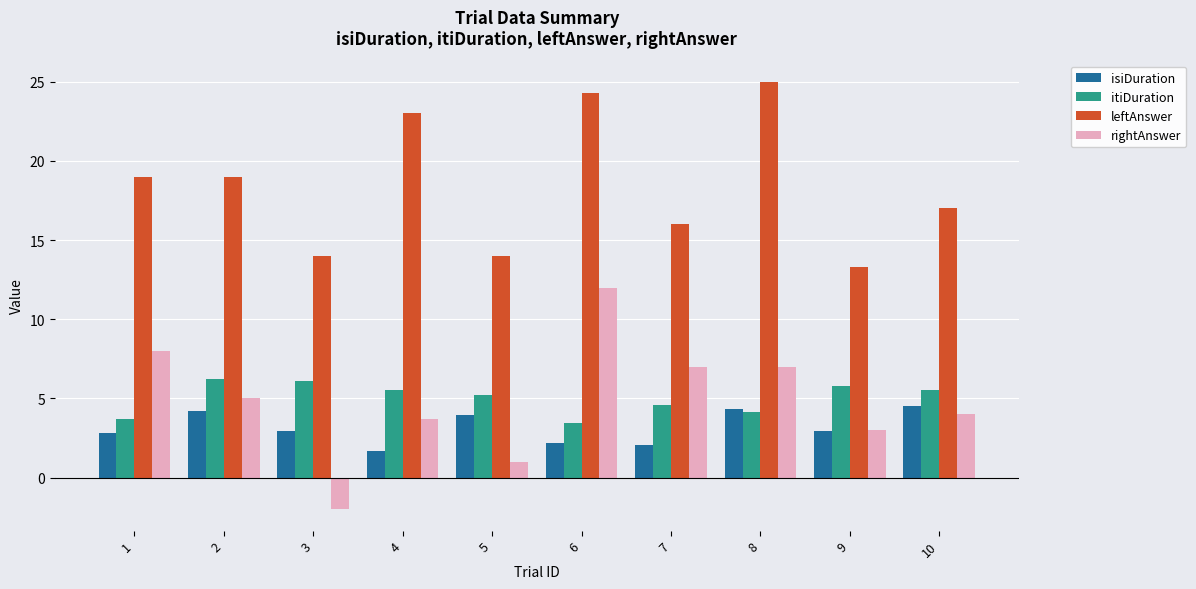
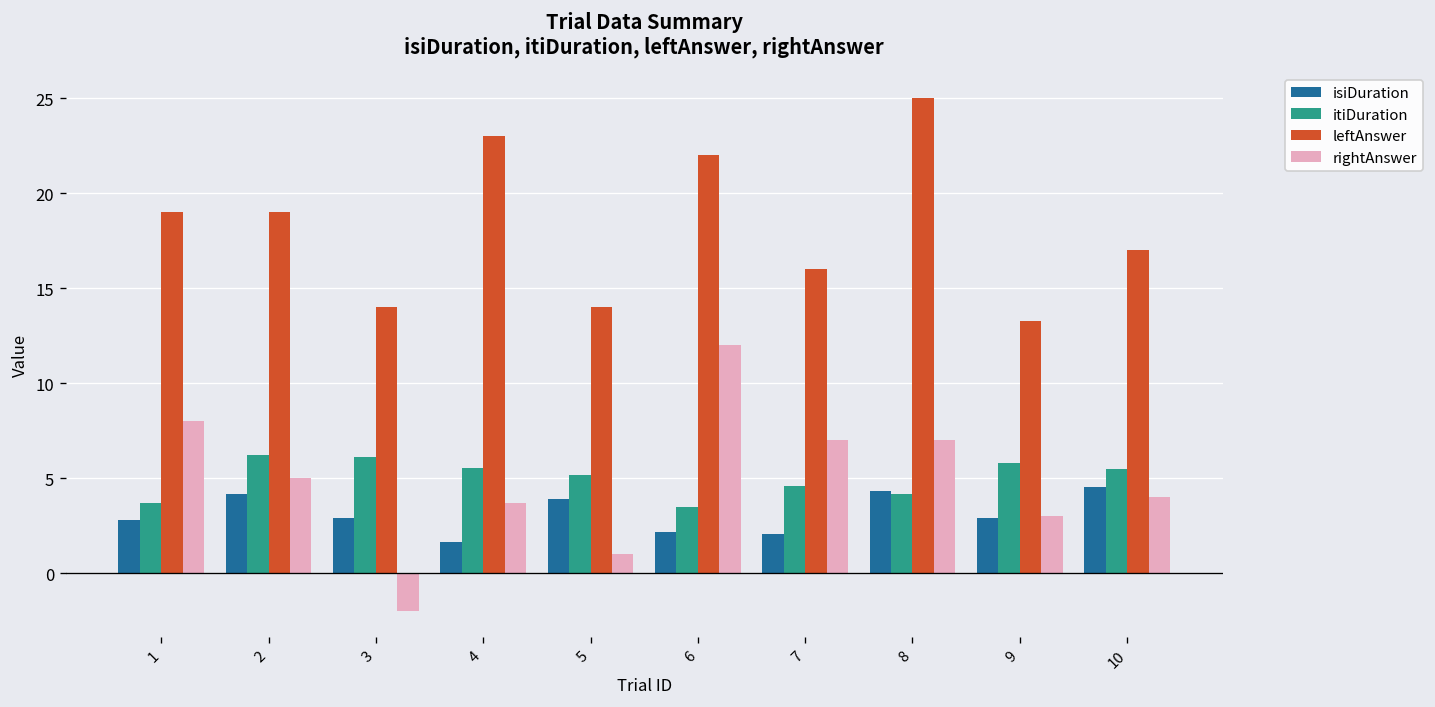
leftAnswer, 6: 24.3 -> 22.0
